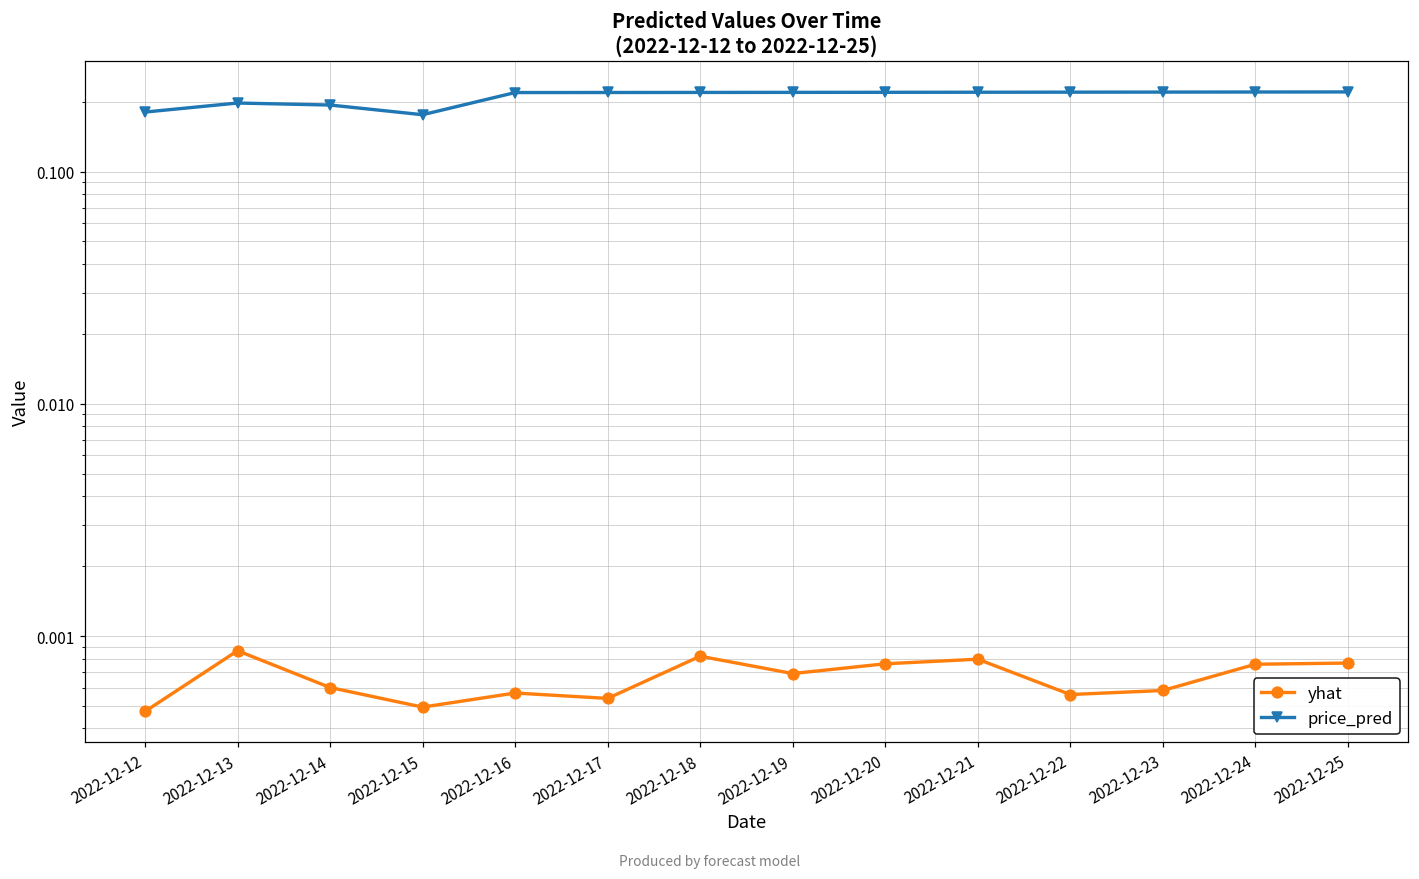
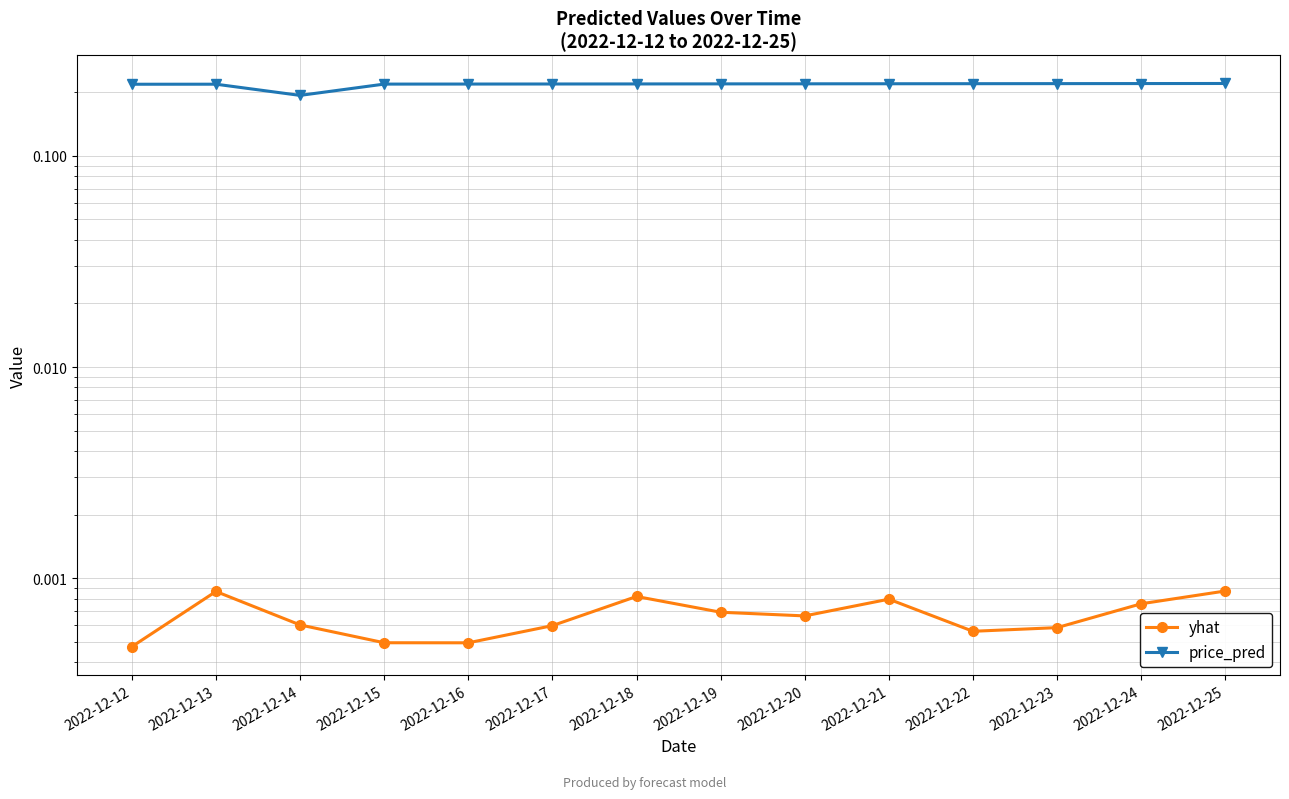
price_pred, 2022-12-12: 0.18 -> 0.22
price_pred, 2022-12-13: 0.20 -> 0.22
price_pred, 2022-12-15: 0.18 -> 0.22
yhat, 2022-12-16: 0.00057 -> 0.00049
yhat, 2022-12-17: 0.00054 -> 0.00060
yhat, 2022-12-20: 0.00076 -> 0.00066
yhat, 2022-12-25: 0.00076 -> 0.00087
